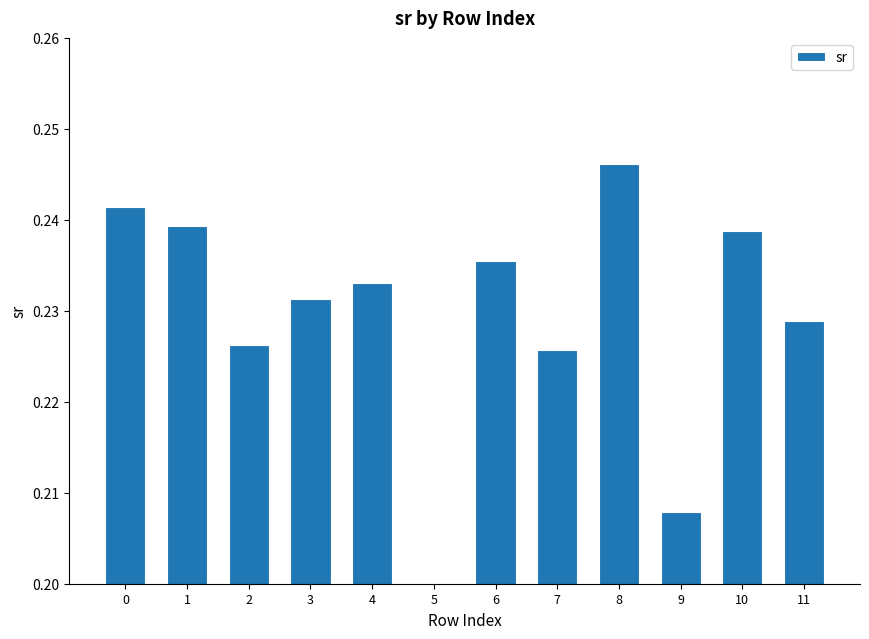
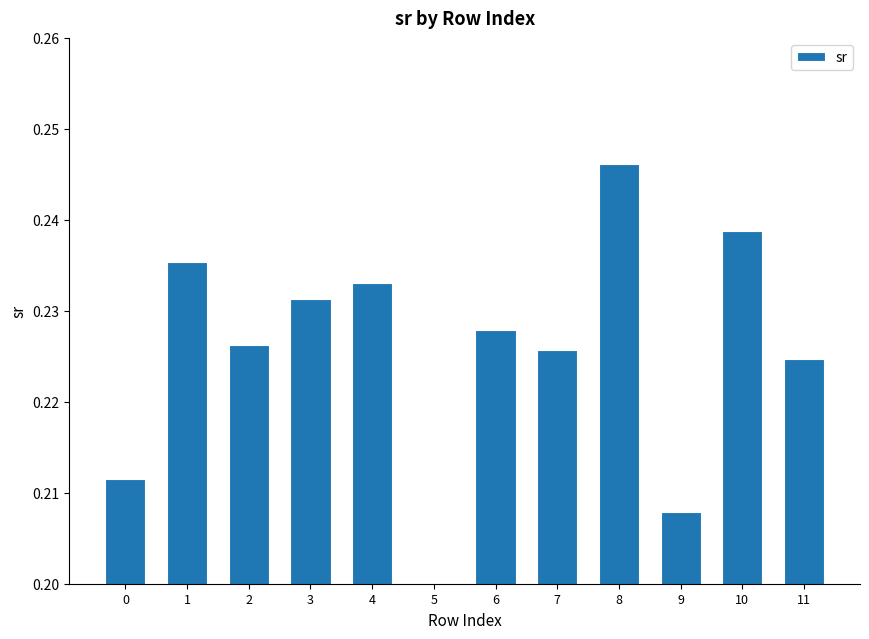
0: 0.241 -> 0.212
1: 0.239 -> 0.235
6: 0.235 -> 0.228
11: 0.229 -> 0.225
